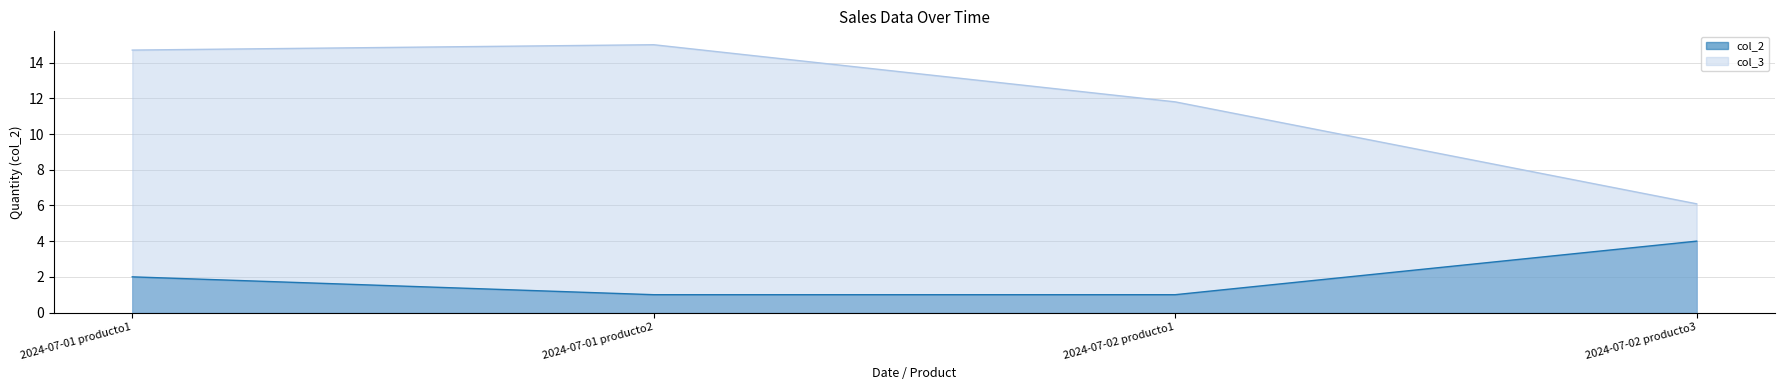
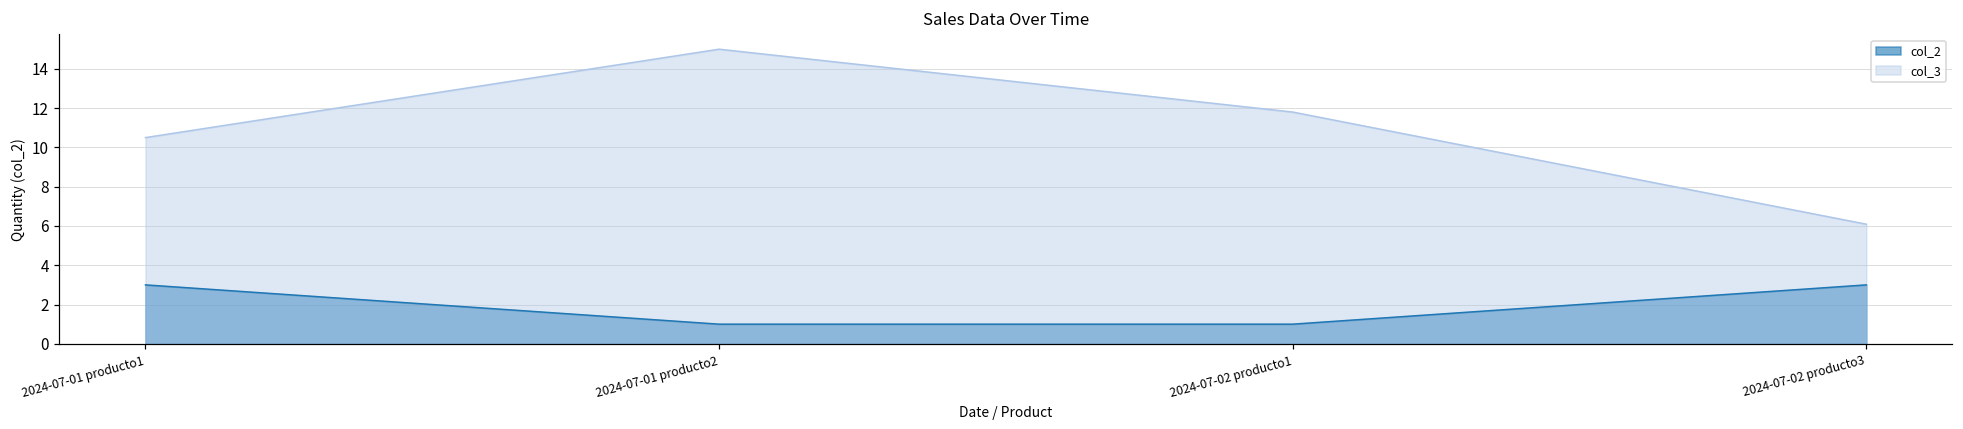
col_2, 2024-07-01 producto1: 2 -> 3
col_3, 2024-07-01 producto1: 14.7 -> 10.5
col_2, 2024-07-02 producto3: 4 -> 3
